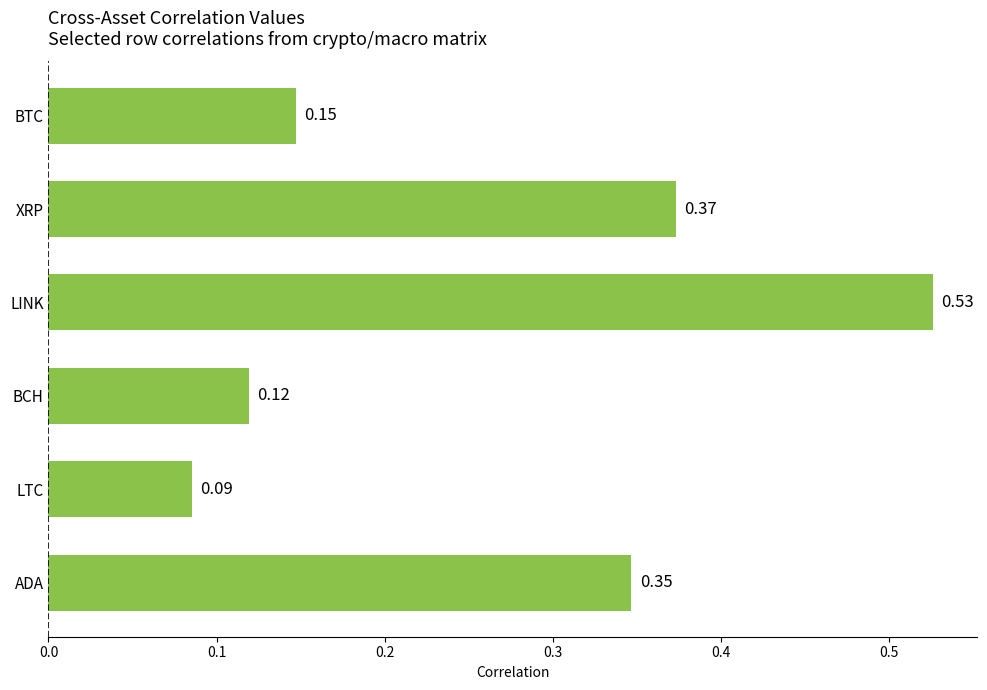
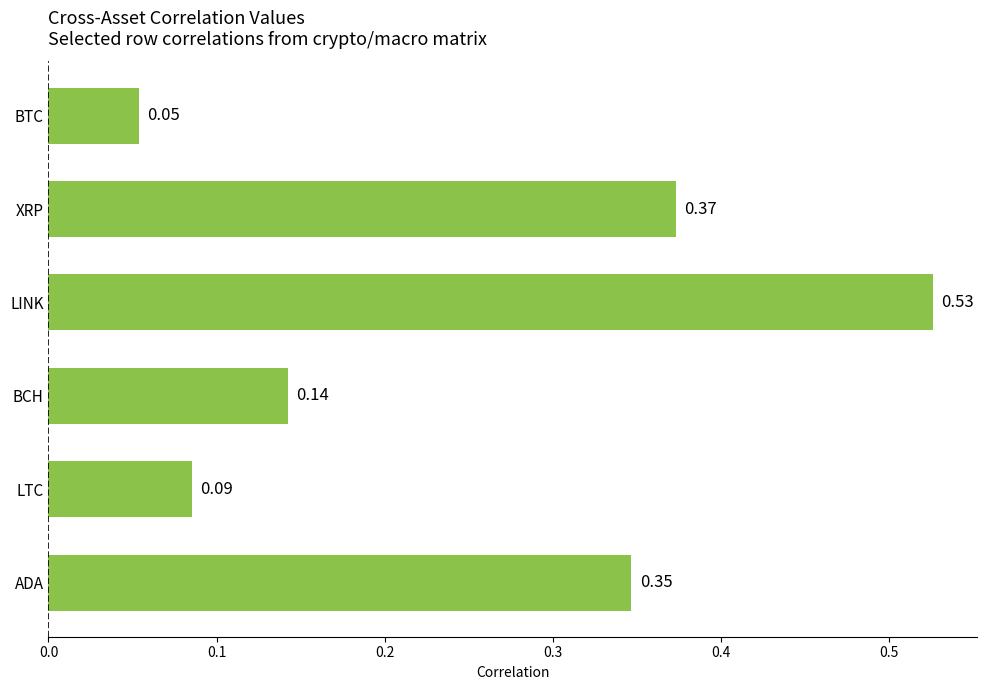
BTC: 0.15 -> 0.05
BCH: 0.12 -> 0.14
